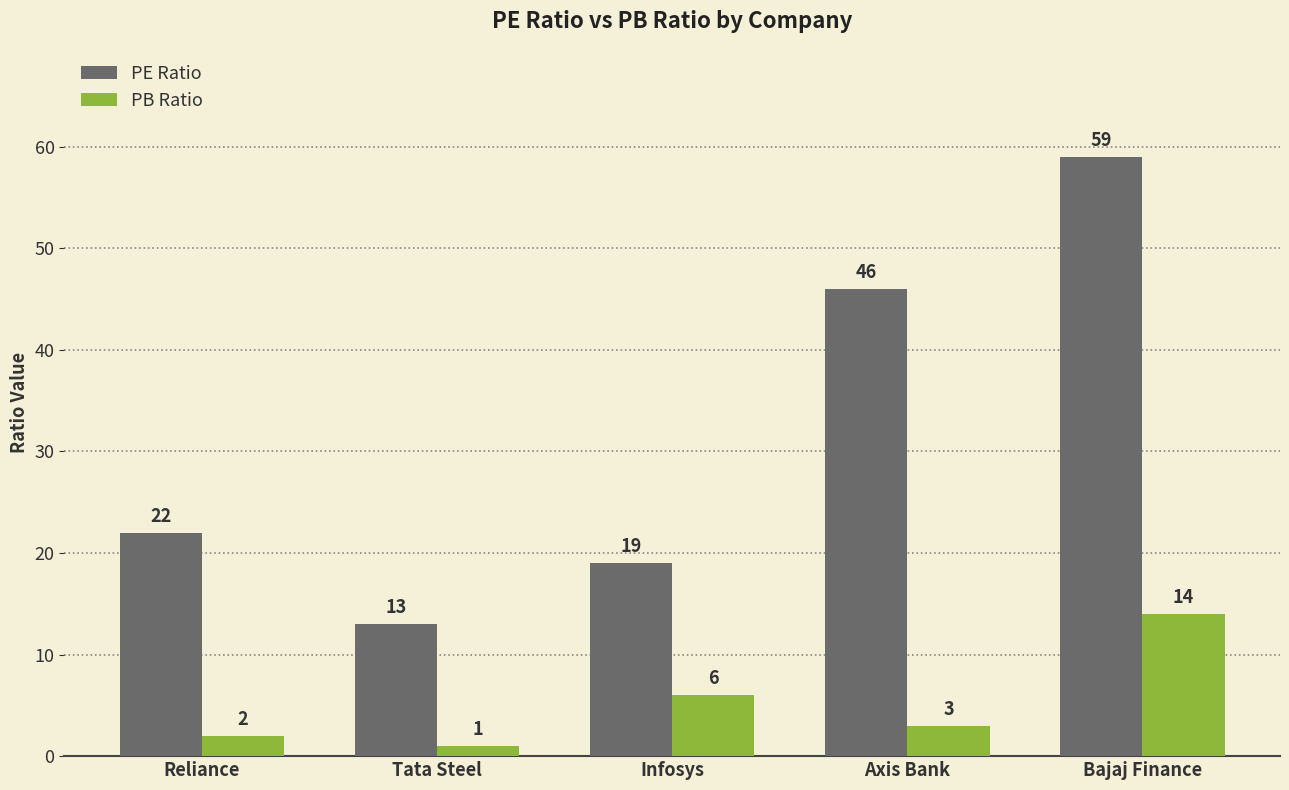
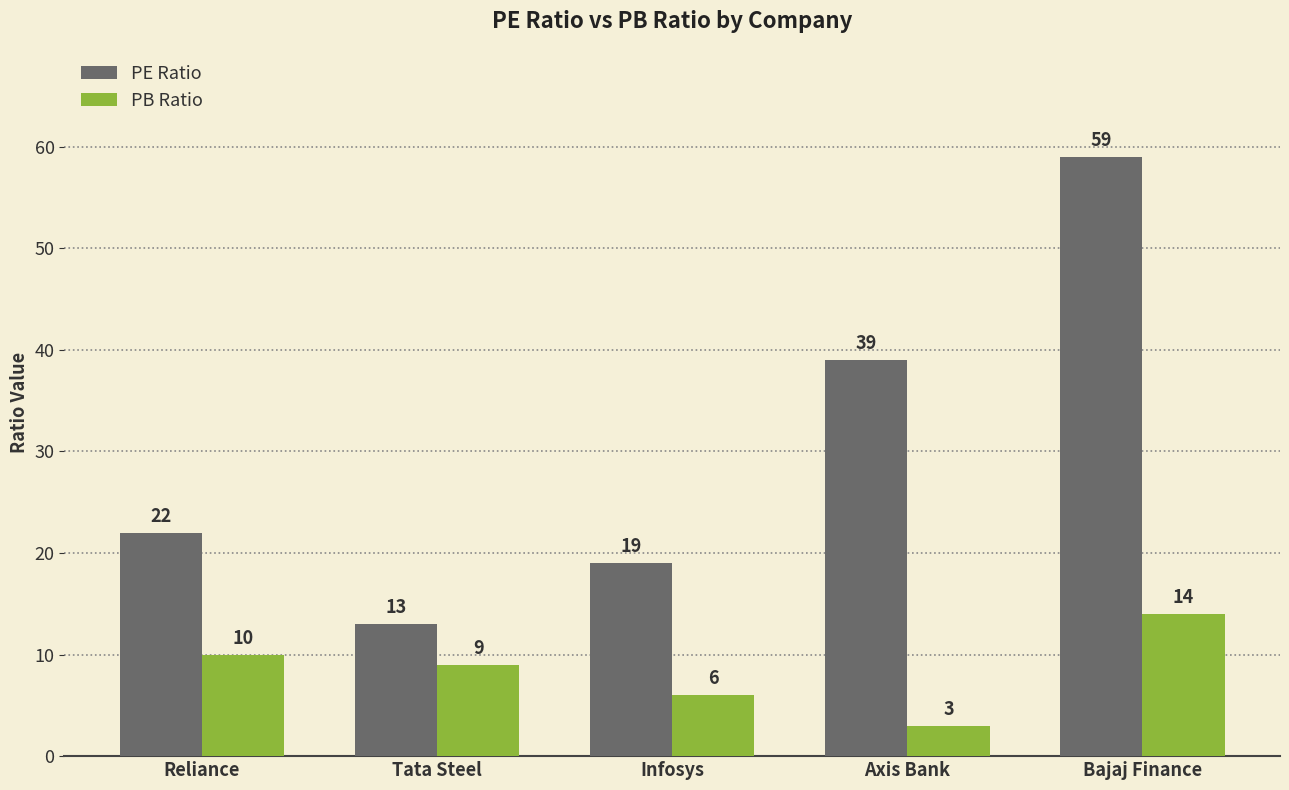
PB Ratio, Reliance: 2 -> 10
PB Ratio, Tata Steel: 1 -> 9
PE Ratio, Axis Bank: 46 -> 39
